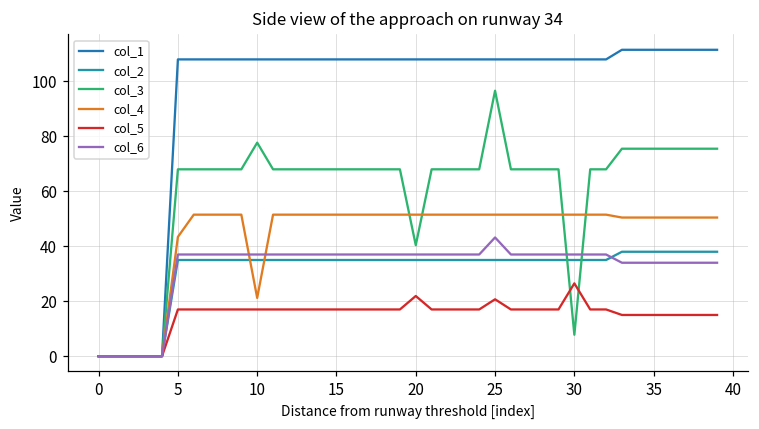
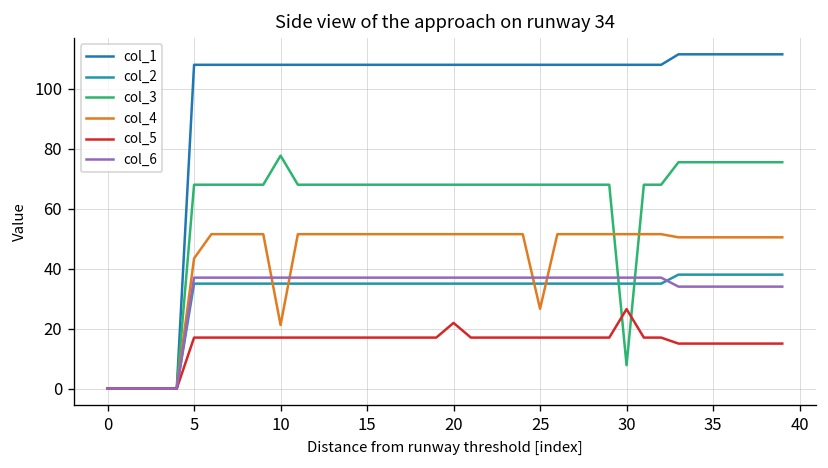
col_3, 20: 40 -> 68
col_3, 25: 97 -> 68
col_4, 25: 52 -> 27
col_5, 25: 21 -> 17
col_6, 25: 43 -> 37
